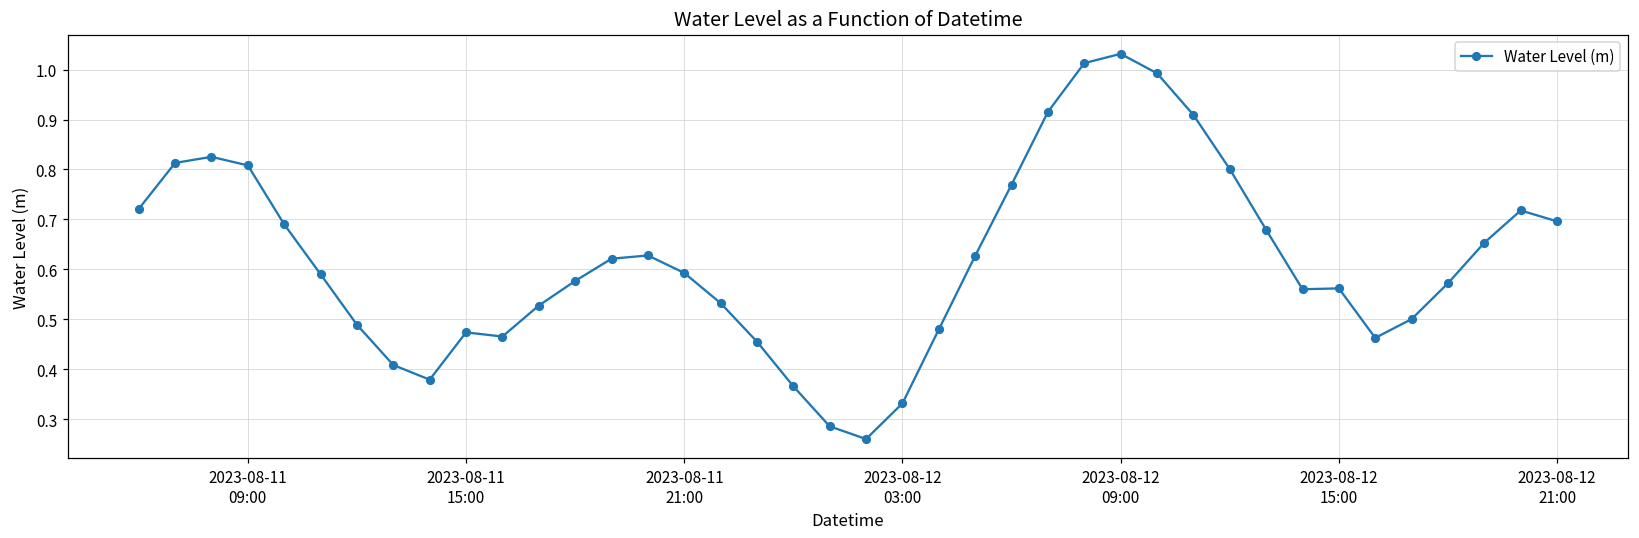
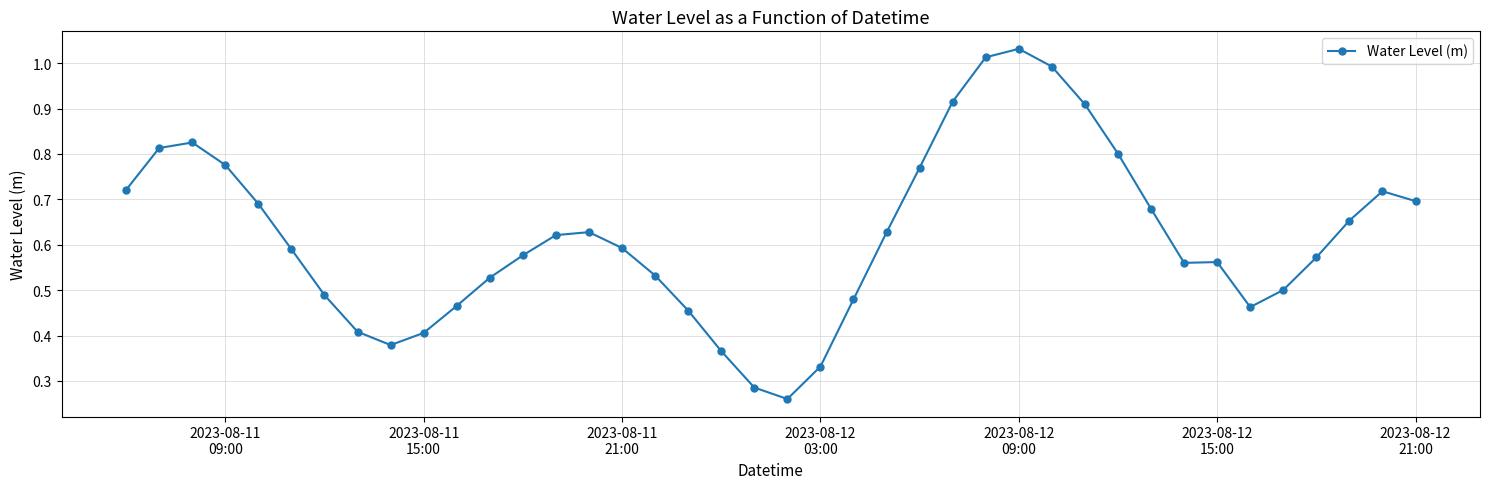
2023-08-11 09:00: 0.81 -> 0.78
2023-08-11 15:00: 0.47 -> 0.41
